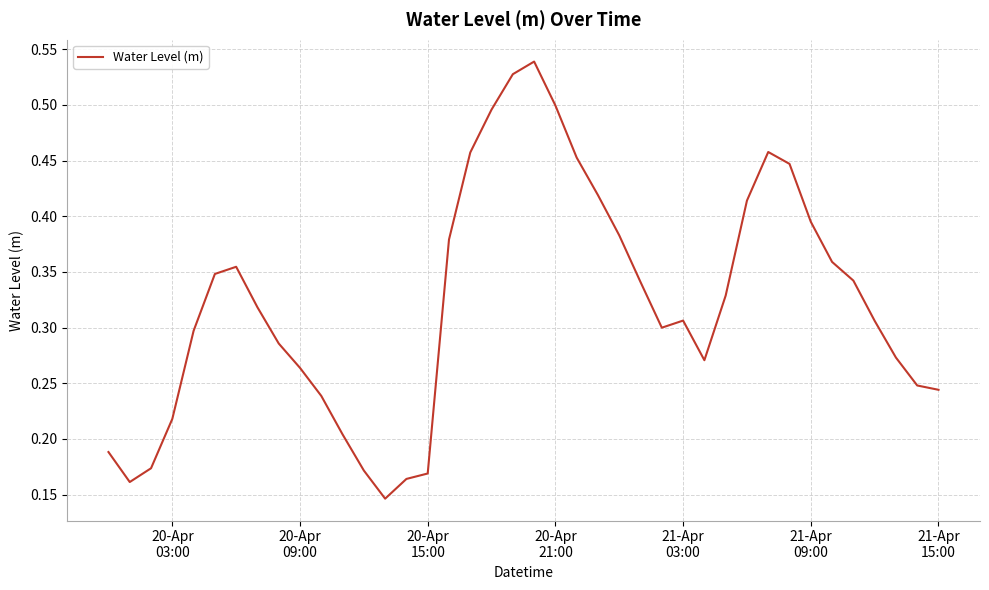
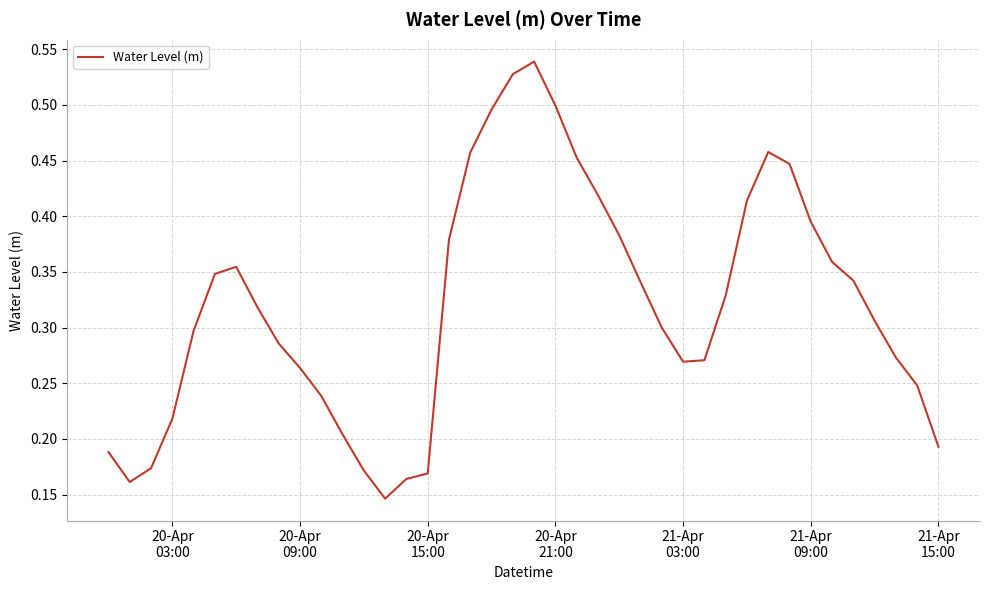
21-Apr 03:00: 0.306 -> 0.269
21-Apr 15:00: 0.244 -> 0.193
